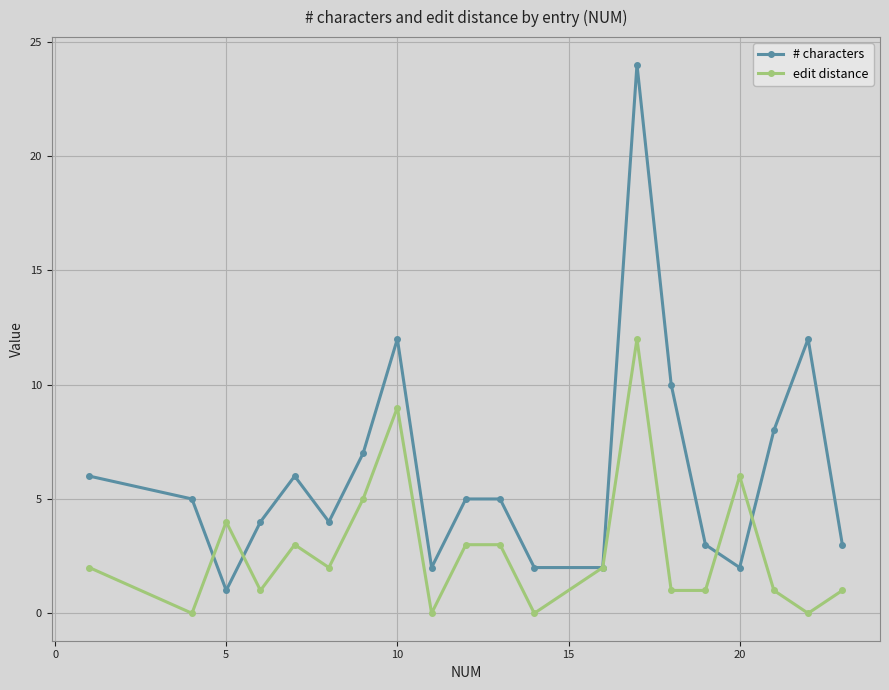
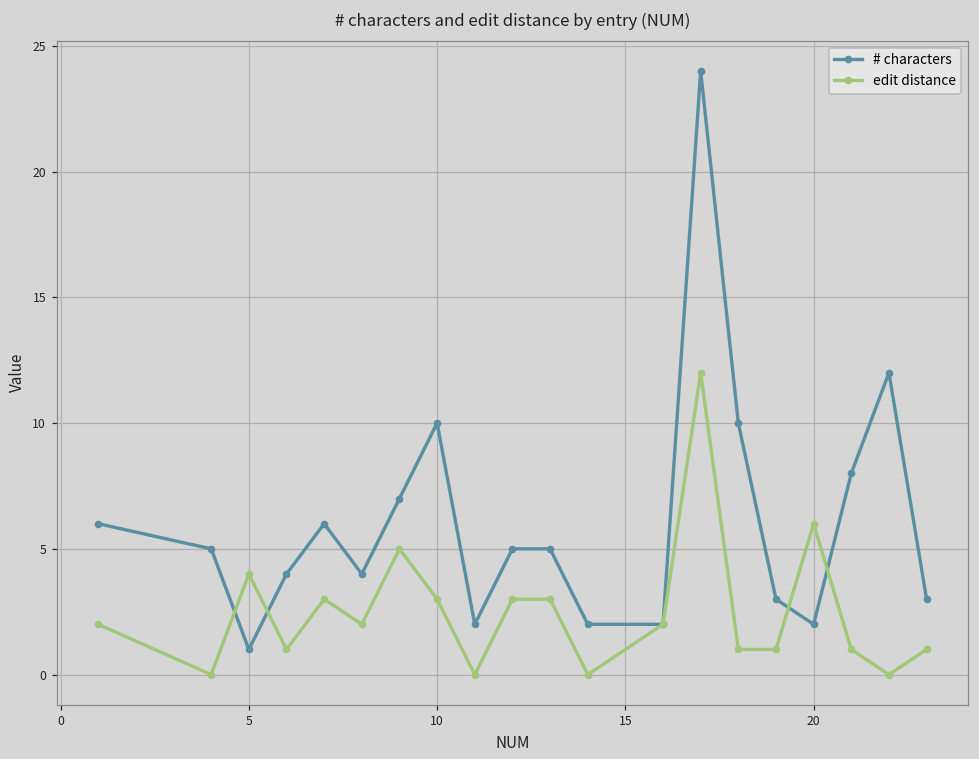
# characters, 10: 12 -> 10
edit distance, 10: 9 -> 3
